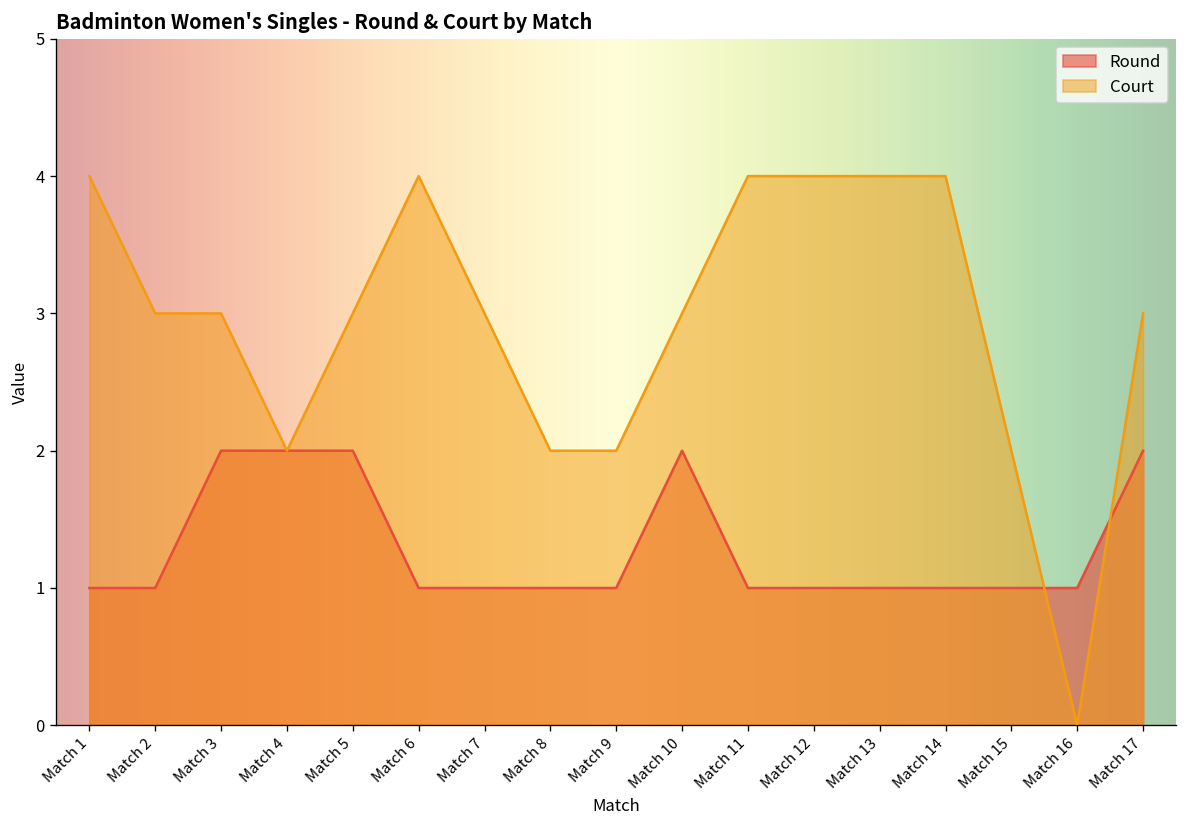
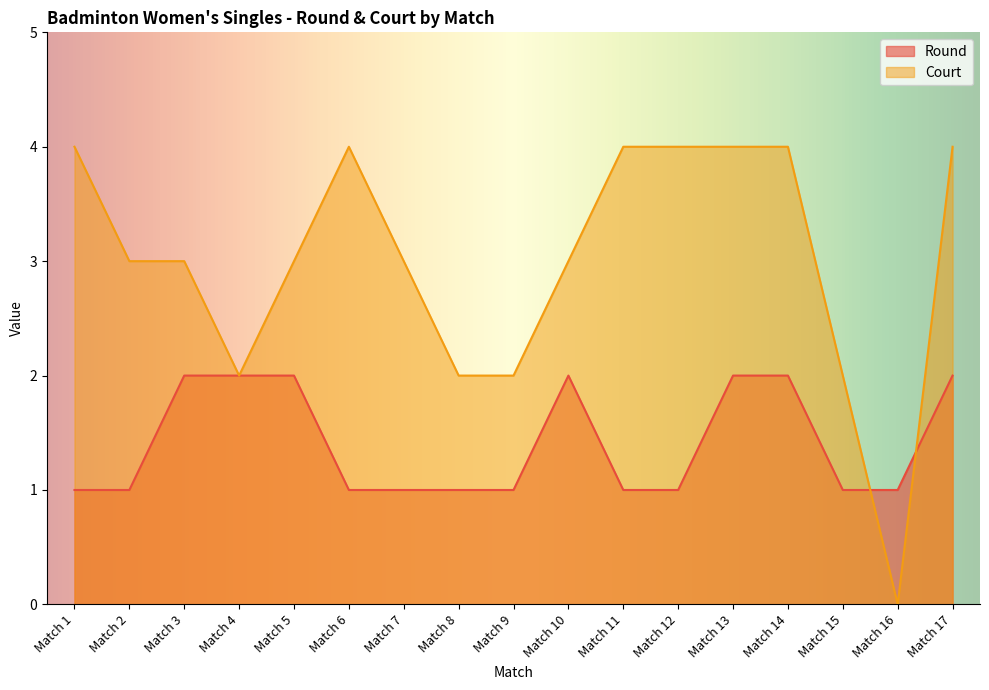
Round, Match 13: 1 -> 2
Round, Match 14: 1 -> 2
Court, Match 17: 3 -> 4
